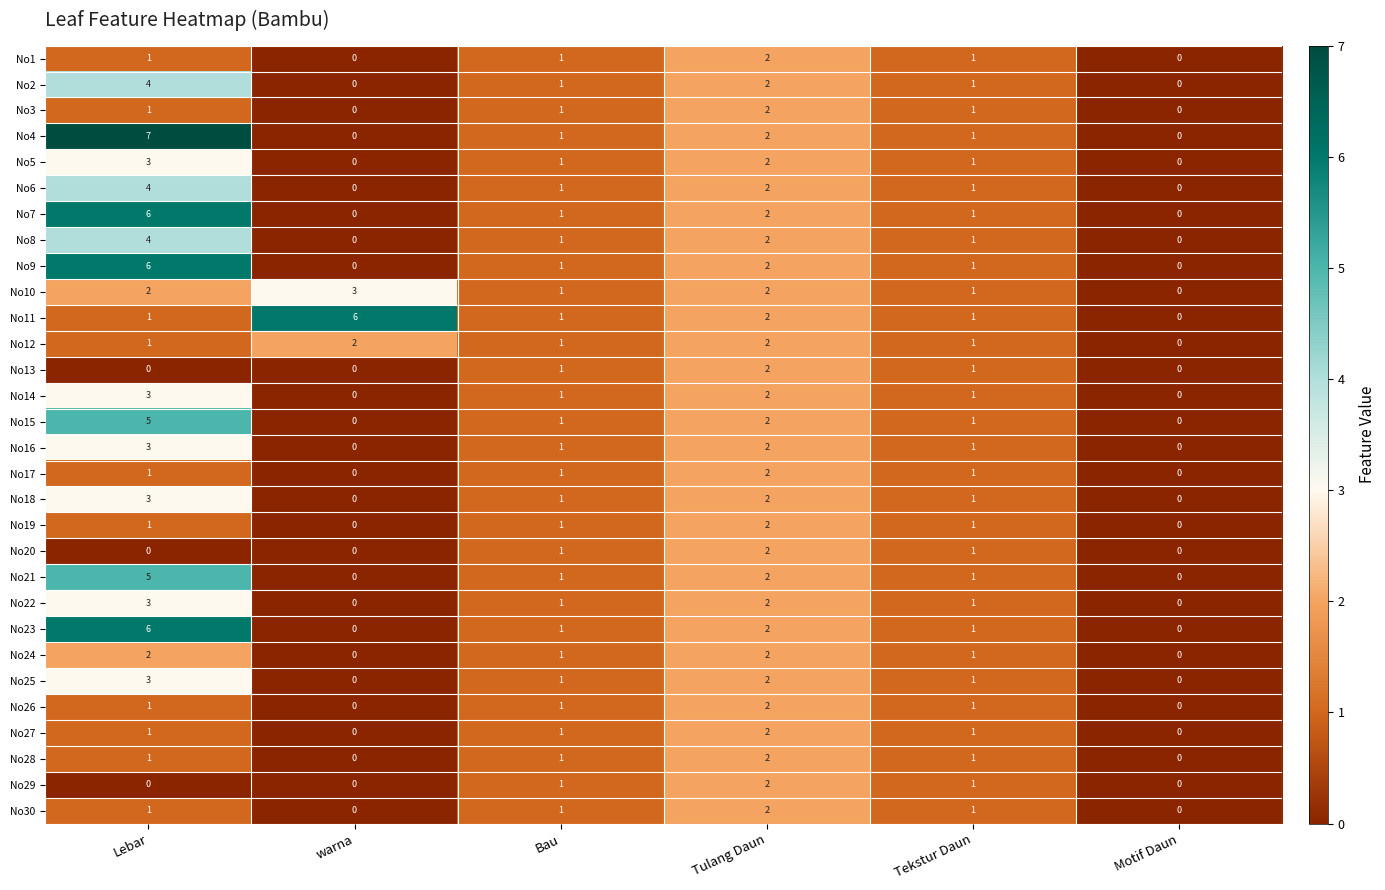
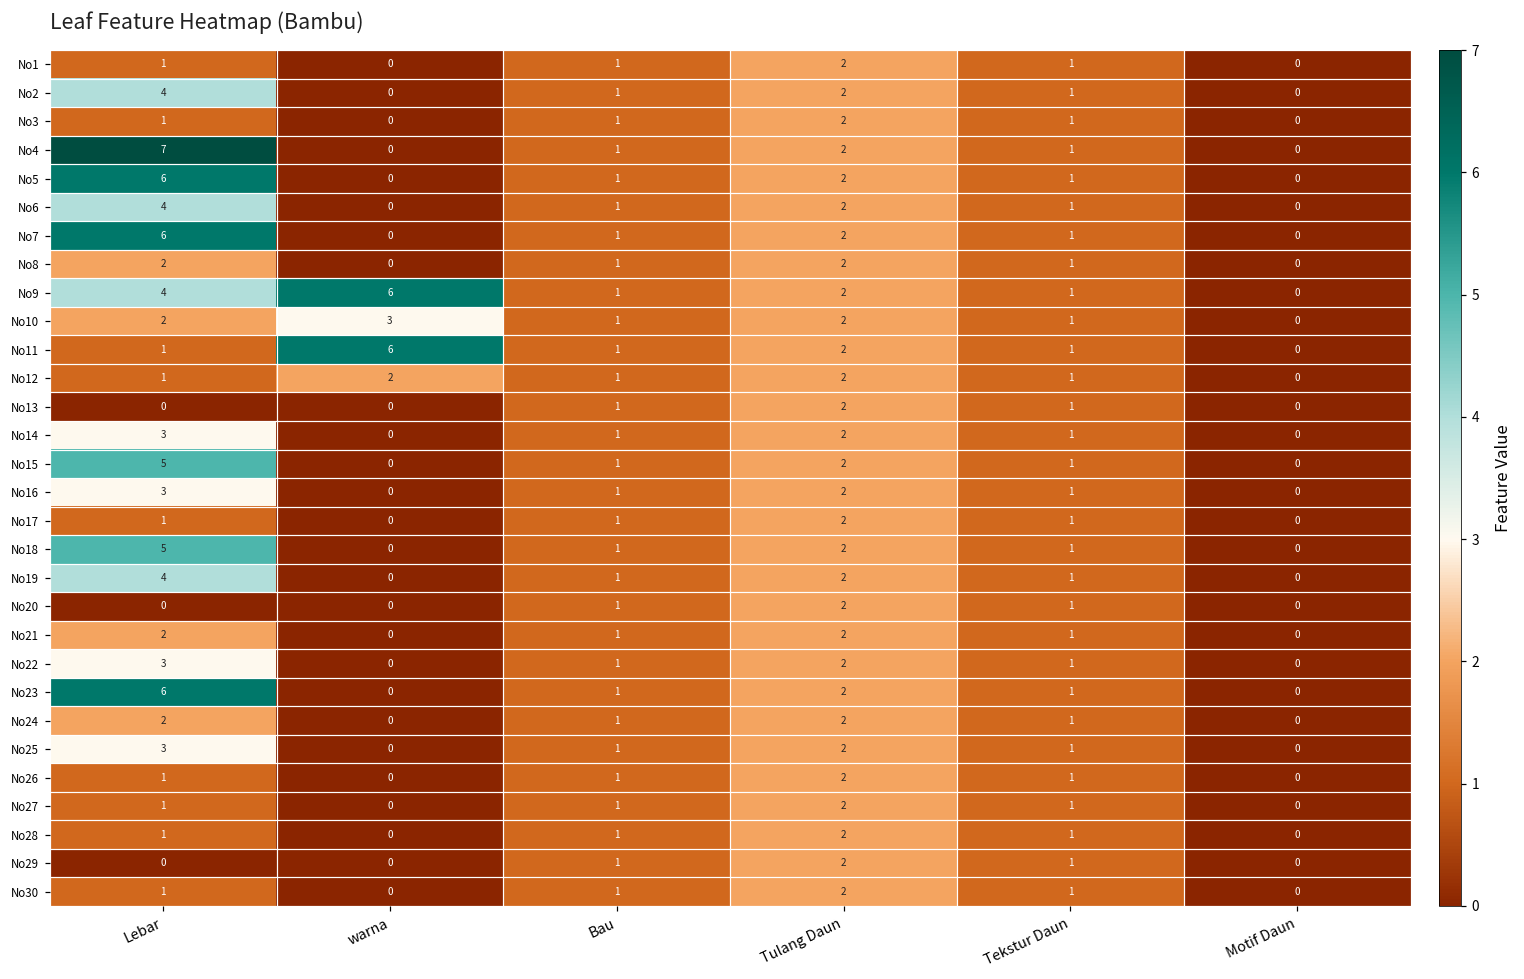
No5, Lebar: 3 -> 6
No8, Lebar: 4 -> 2
No9, Lebar: 6 -> 4
No9, warna: 0 -> 6
No18, Lebar: 3 -> 5
No19, Lebar: 1 -> 4
No21, Lebar: 5 -> 2
